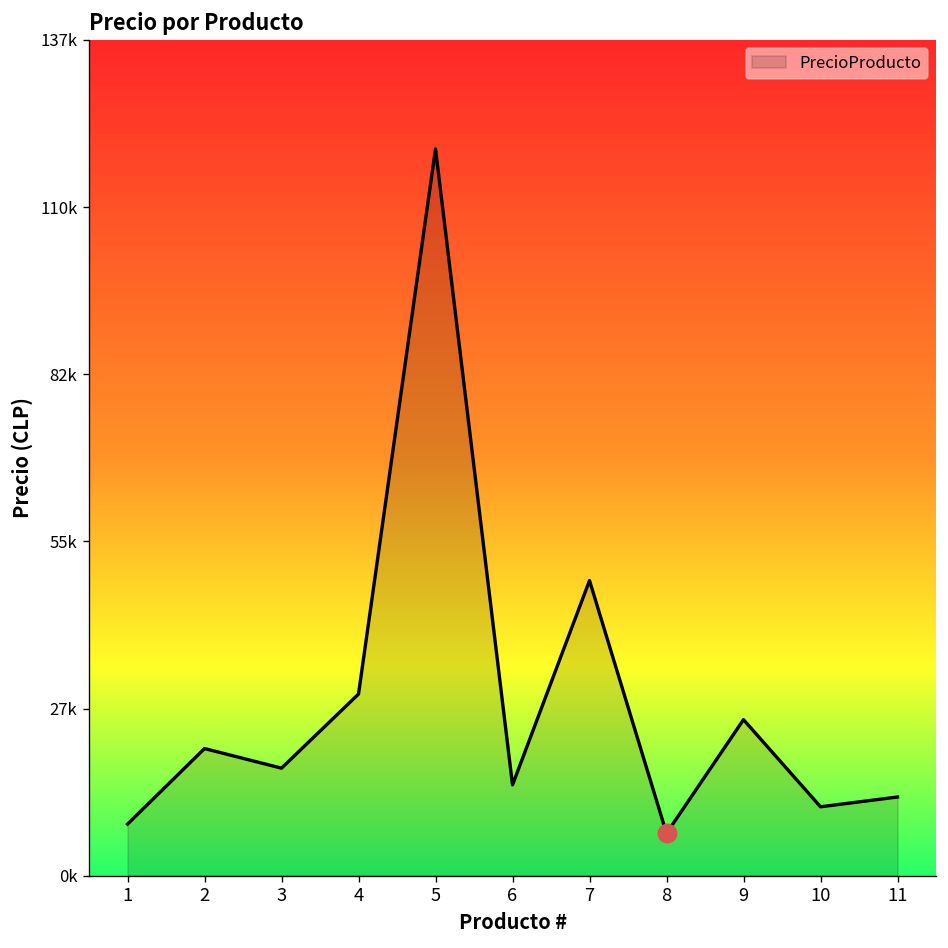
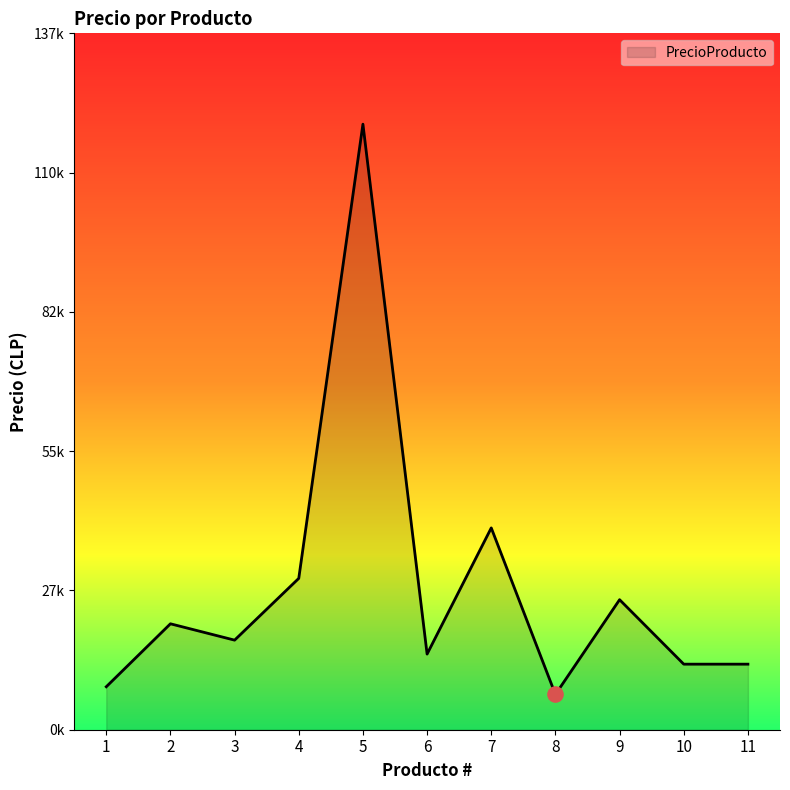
PrecioProducto, 7: 49000 -> 40000
PrecioProducto, 10: 11000 -> 13000
